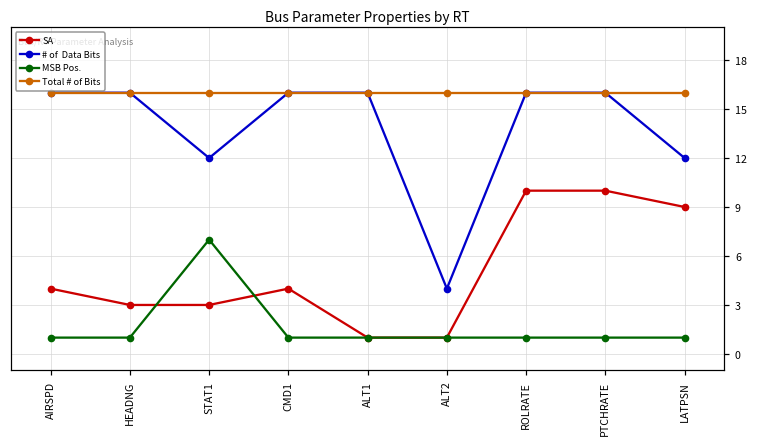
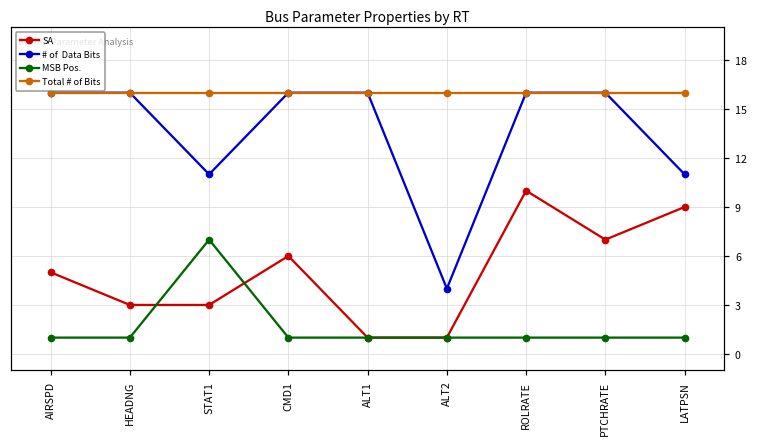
SA, AIRSPD: 4 -> 5
# of Data Bits, STAT1: 12 -> 11
SA, CMD1: 4 -> 6
SA, PTCHRATE: 10 -> 7
# of Data Bits, LATPSN: 12 -> 11
